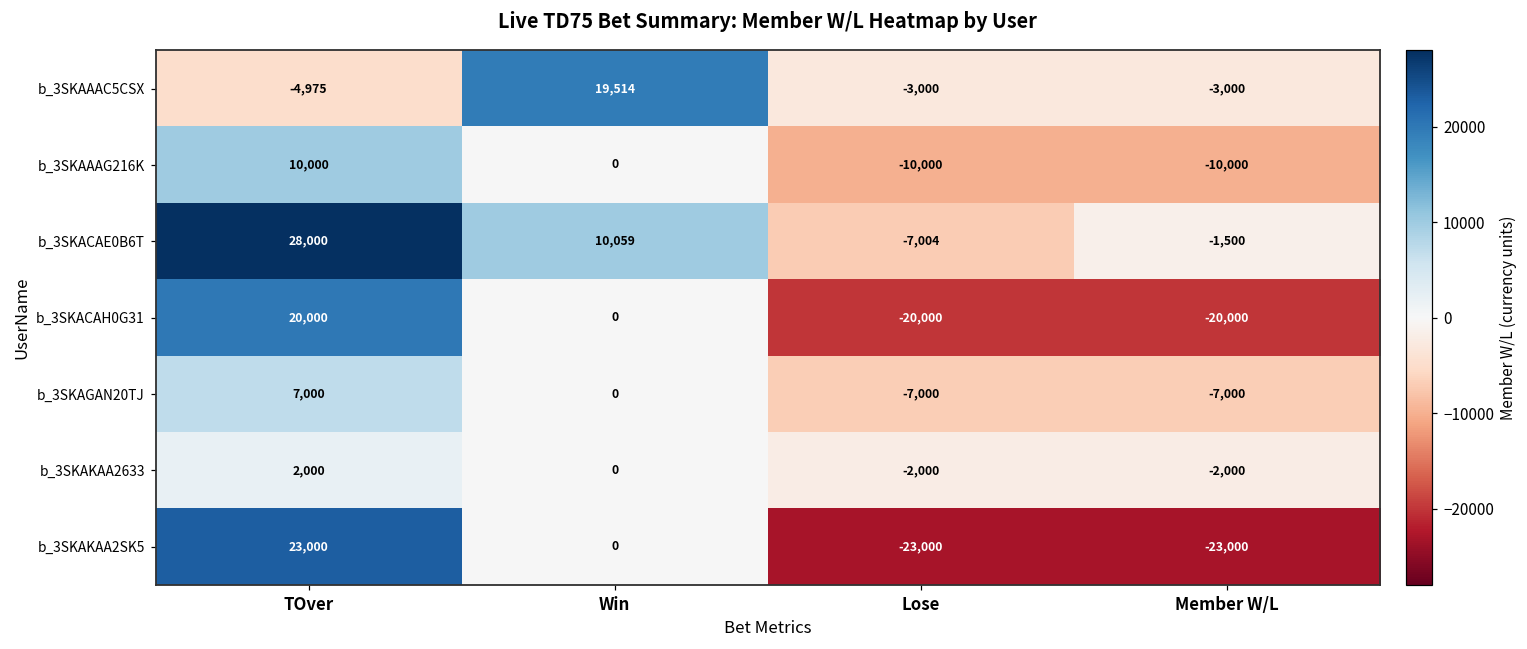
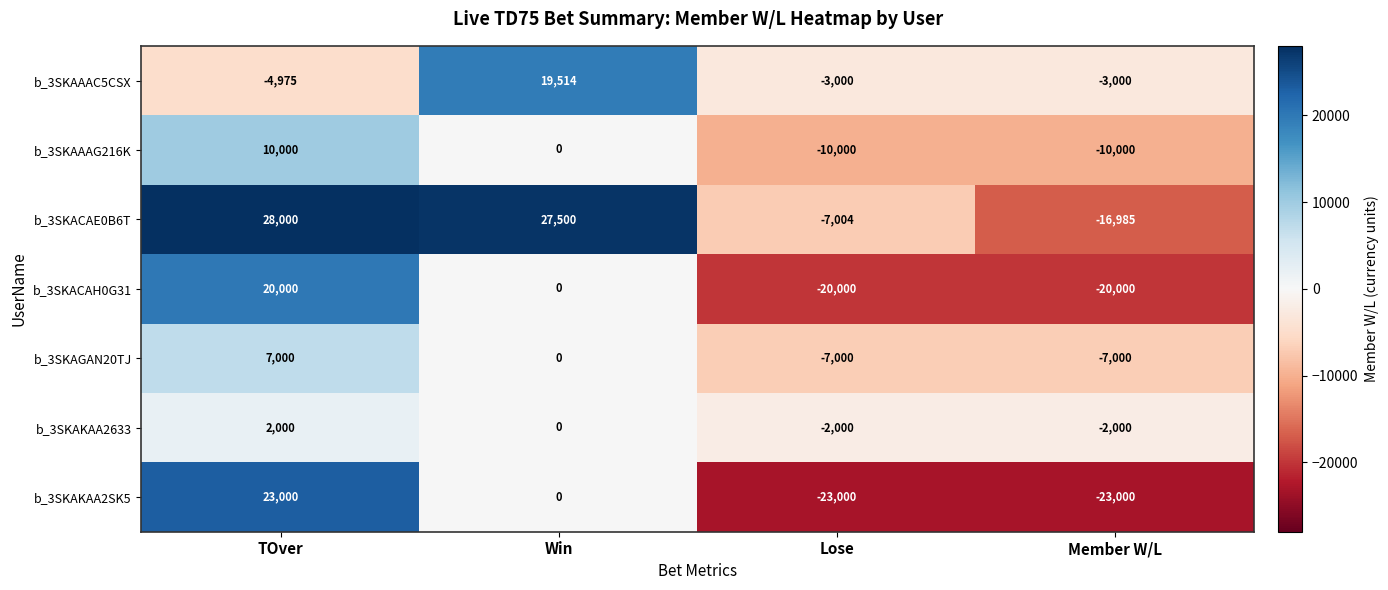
b_3SKACAE0B6T, Win: 10,059 -> 27,500
b_3SKACAE0B6T, Member W/L: -1,500 -> -16,985
